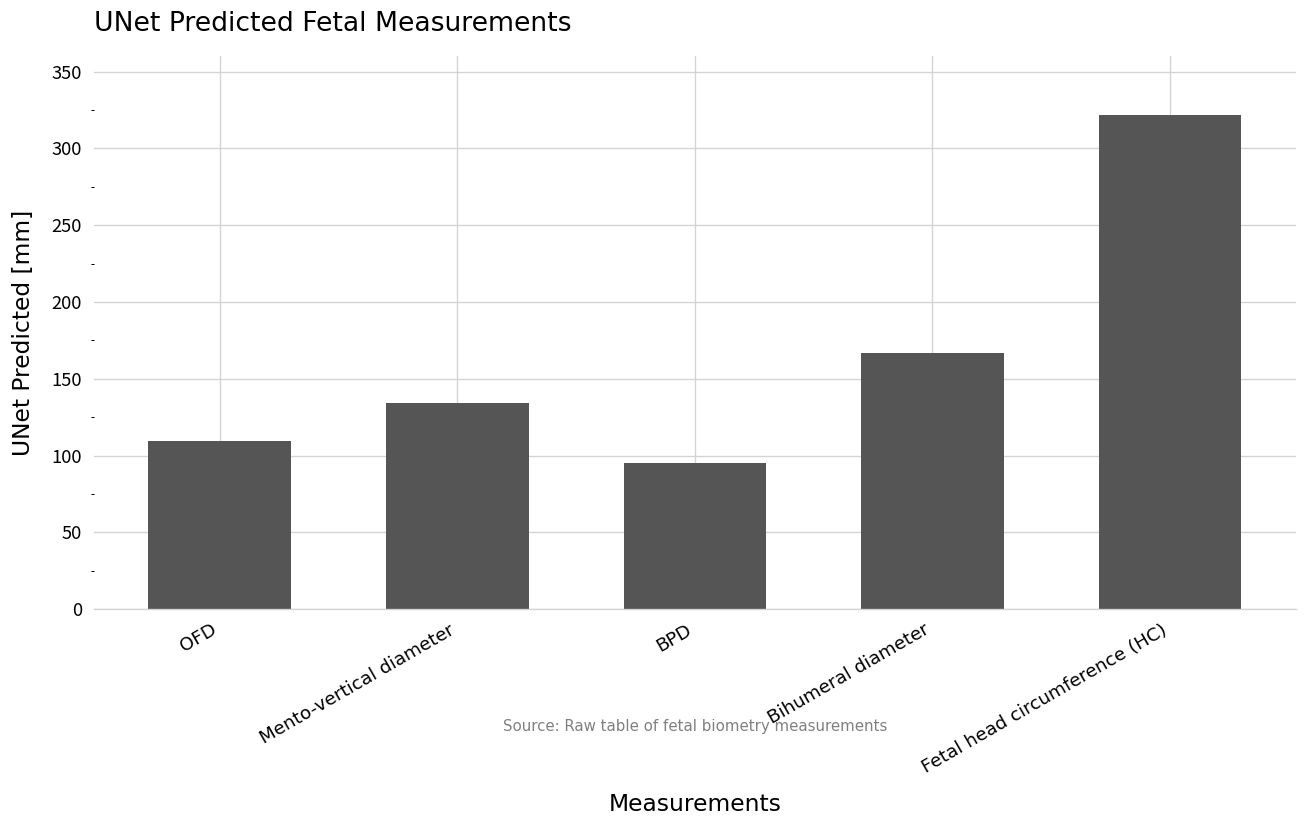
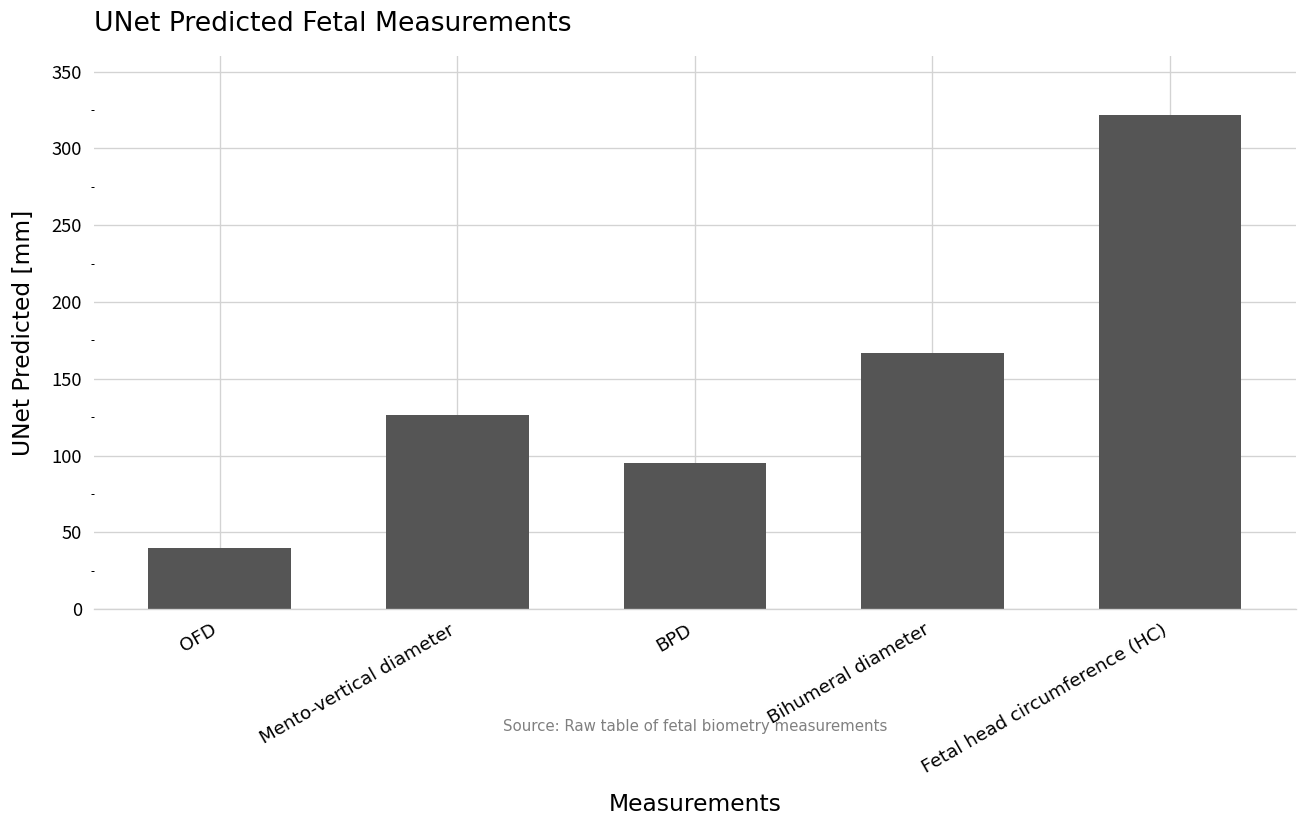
OFD: 110 -> 40
Mento-vertical diameter: 134 -> 126
